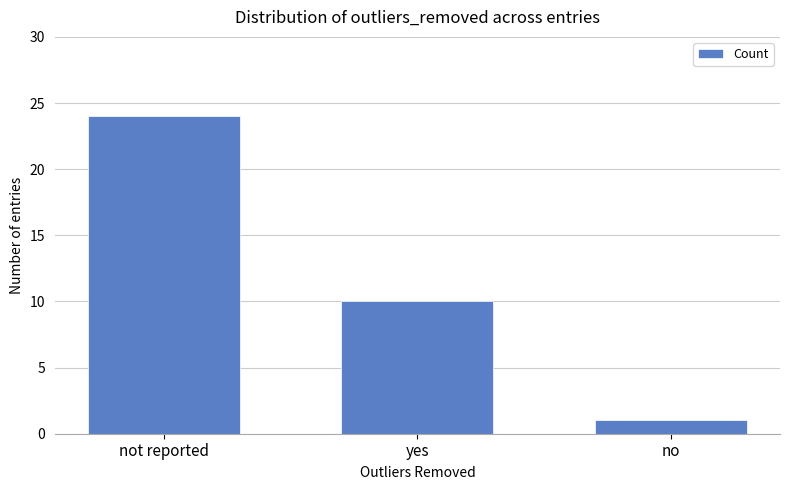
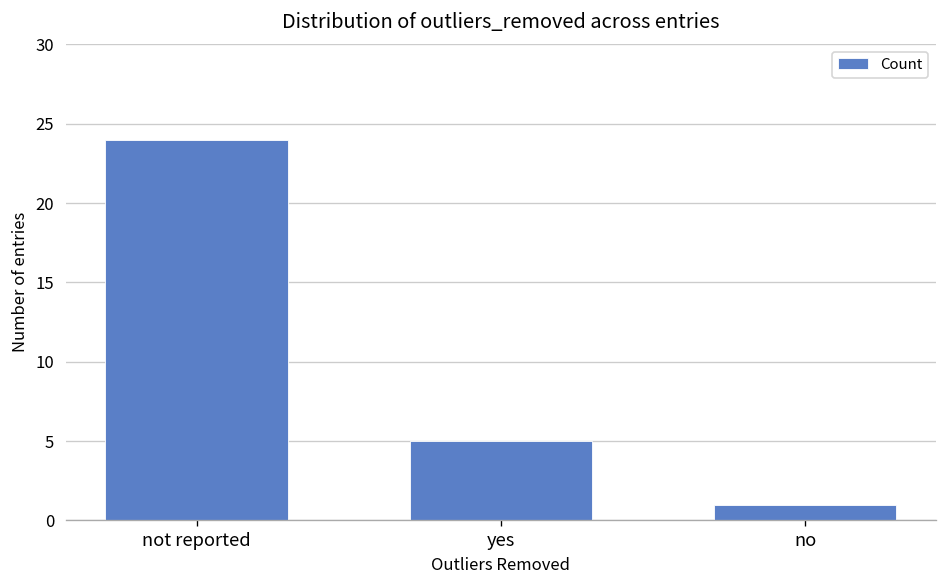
yes: 10 -> 5
